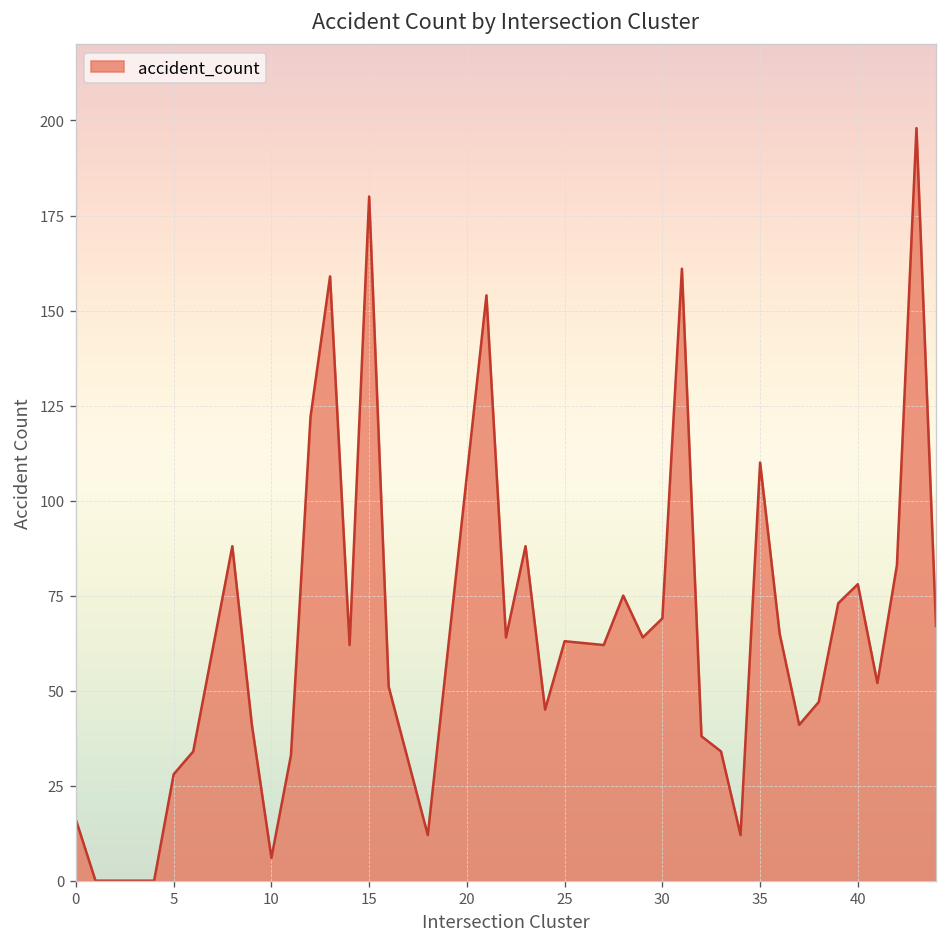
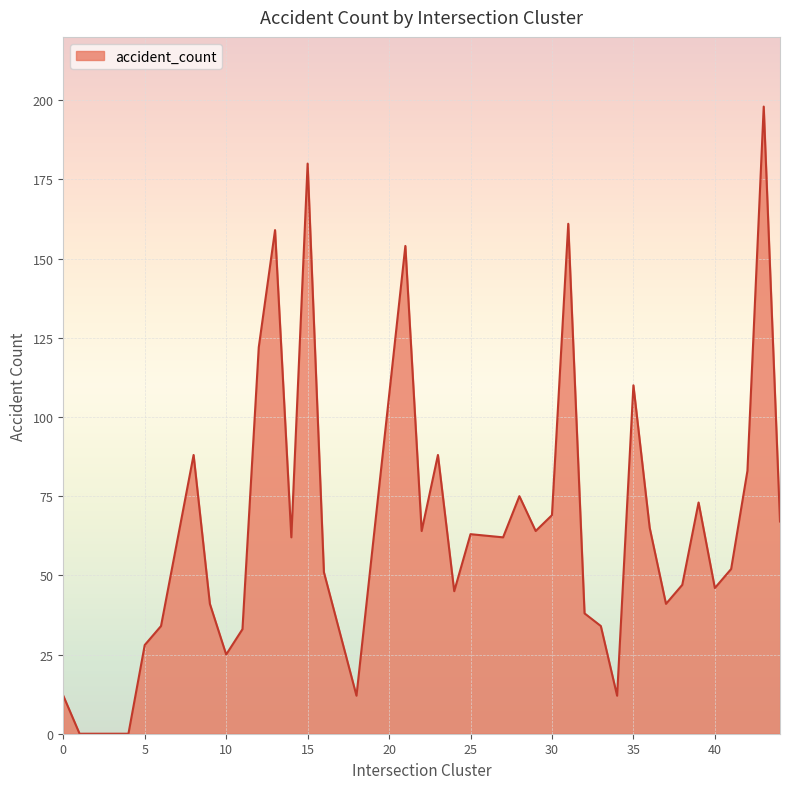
0: 16 -> 12
10: 6 -> 25
40: 78 -> 46
